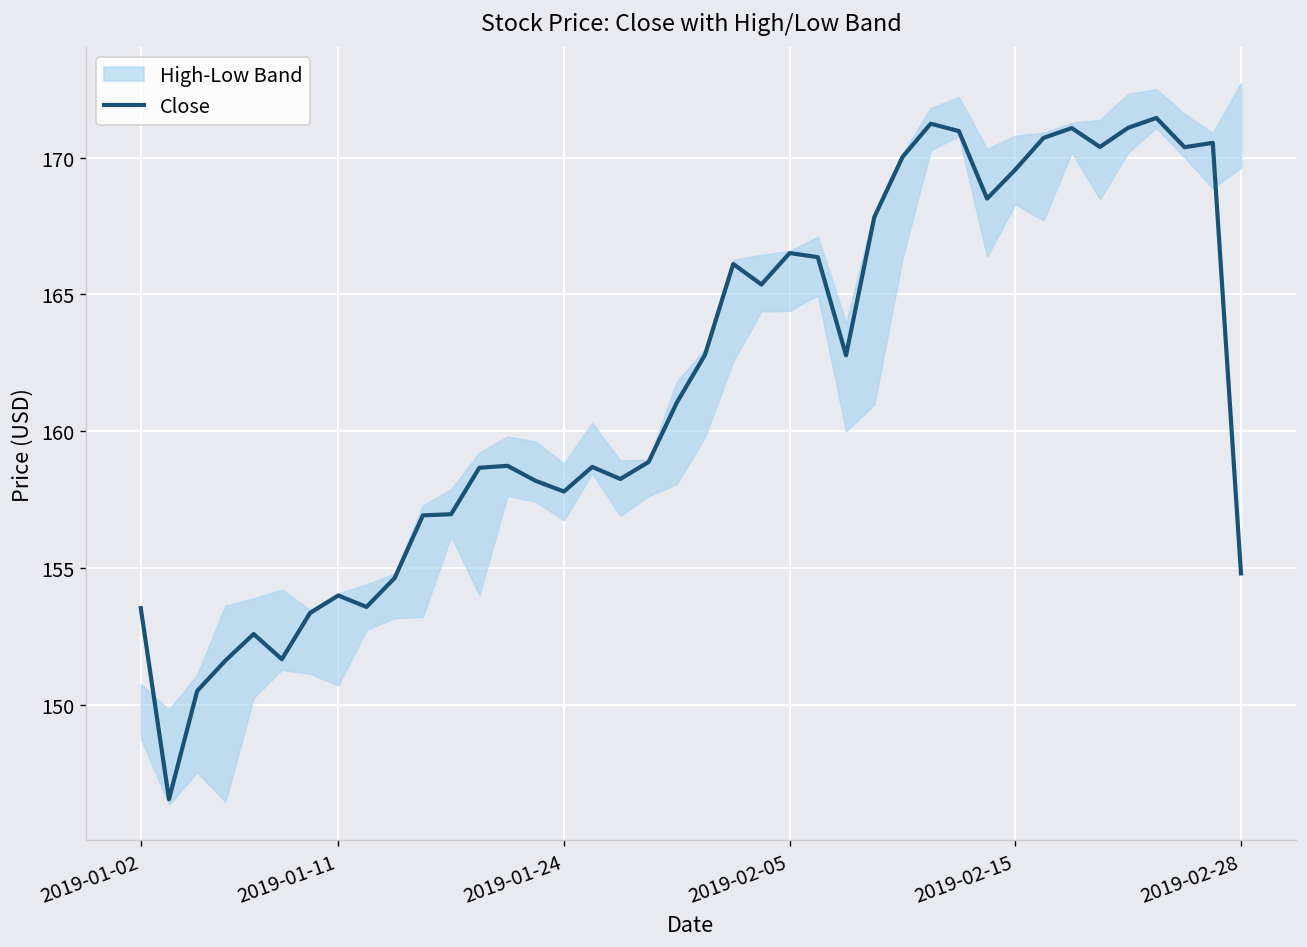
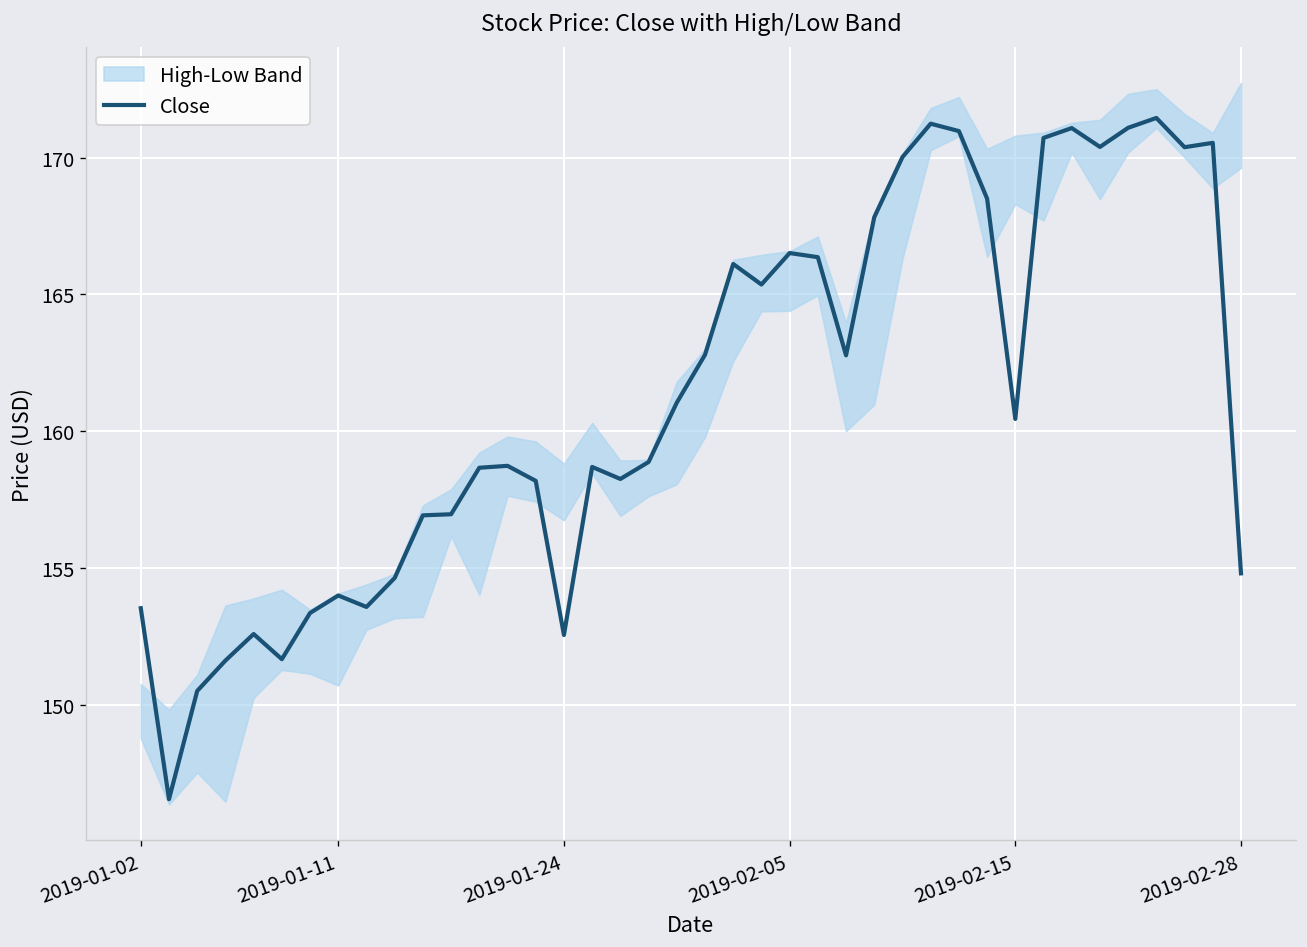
Close, 2019-01-24: 157.8 -> 152.5
Close, 2019-02-15: 169.6 -> 160.4
